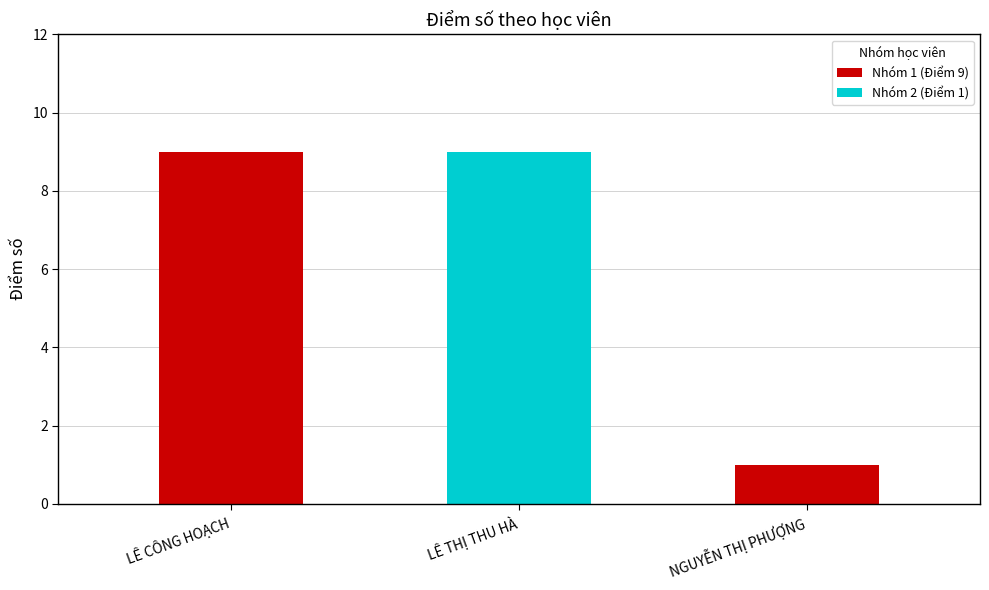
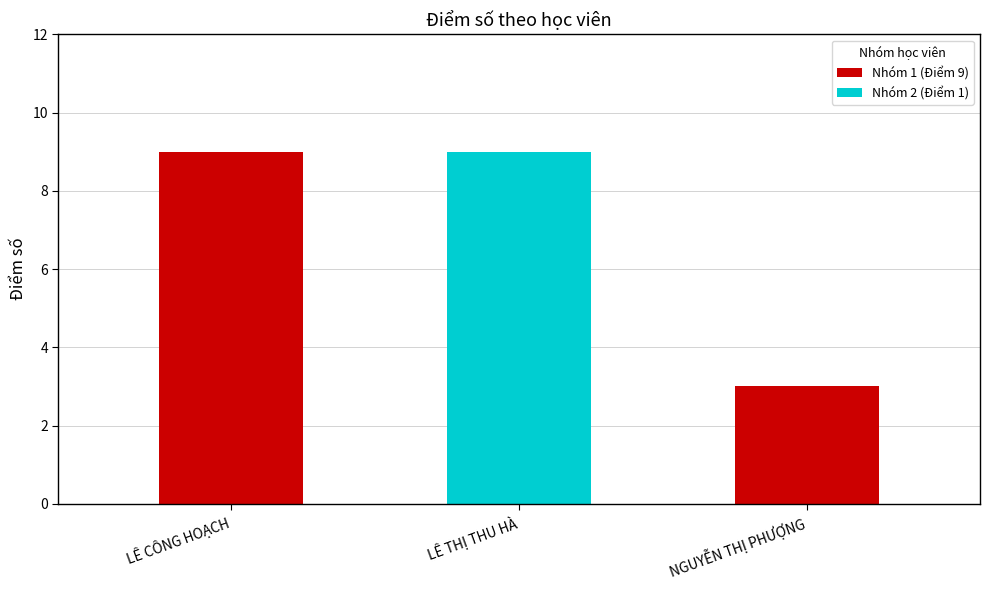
NGUYỄN THỊ PHƯỢNG: 1 -> 3
